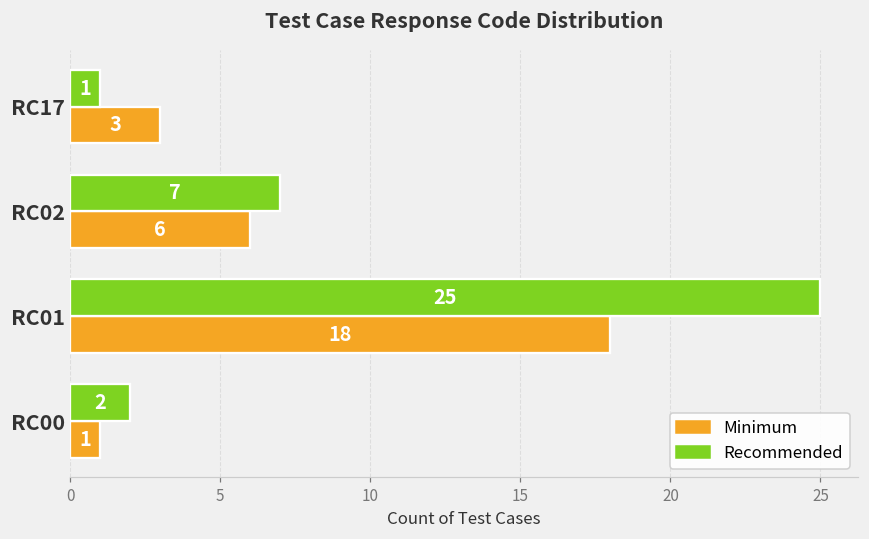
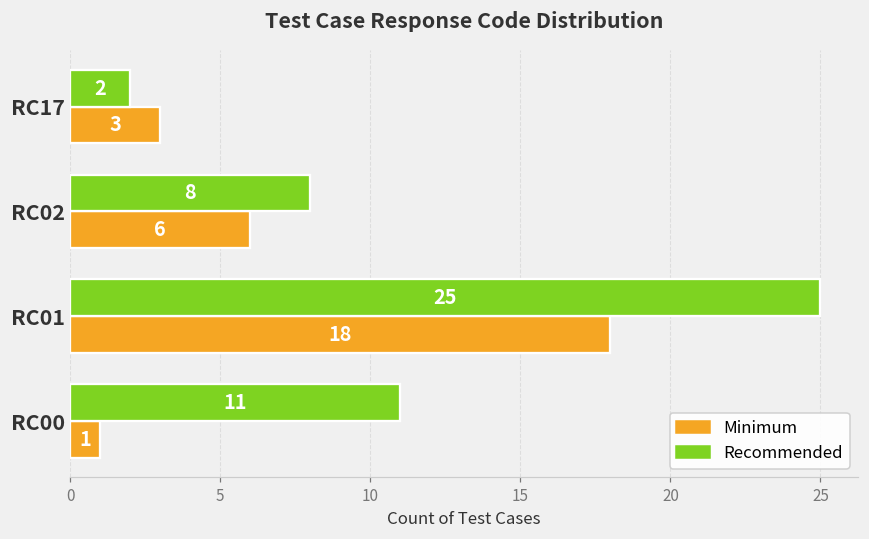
Recommended, RC17: 1 -> 2
Recommended, RC02: 7 -> 8
Recommended, RC00: 2 -> 11
